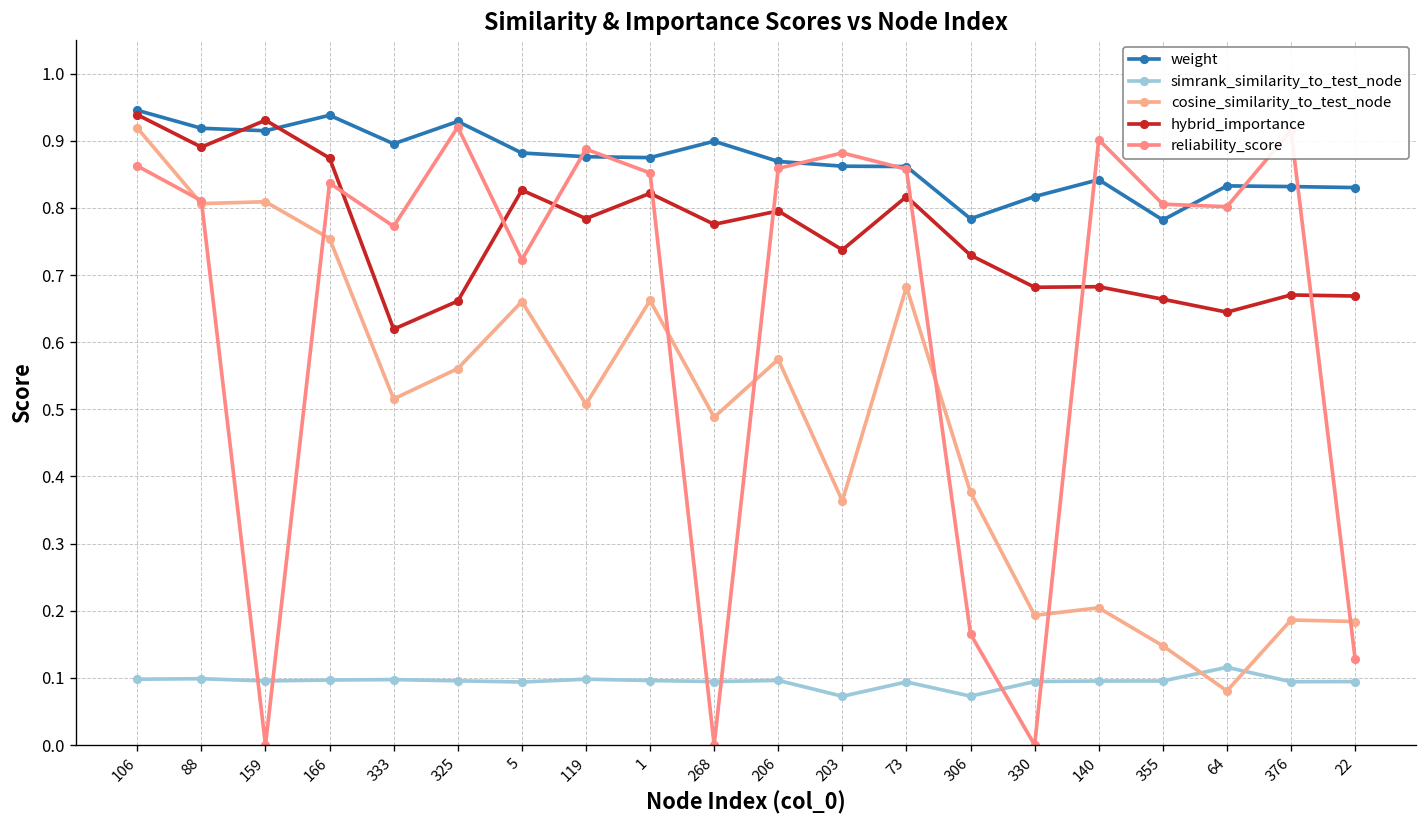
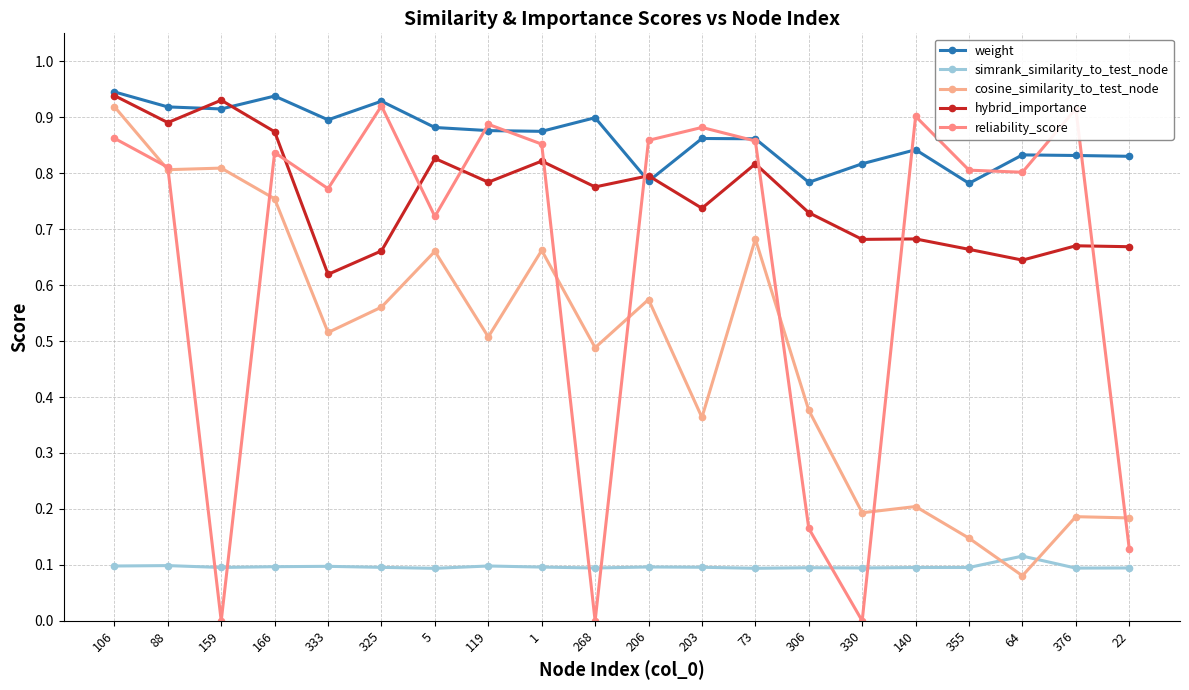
weight, 206: 0.87 -> 0.79
simrank_similarity_to_test_node, 203: 0.07 -> 0.10
simrank_similarity_to_test_node, 306: 0.07 -> 0.09
